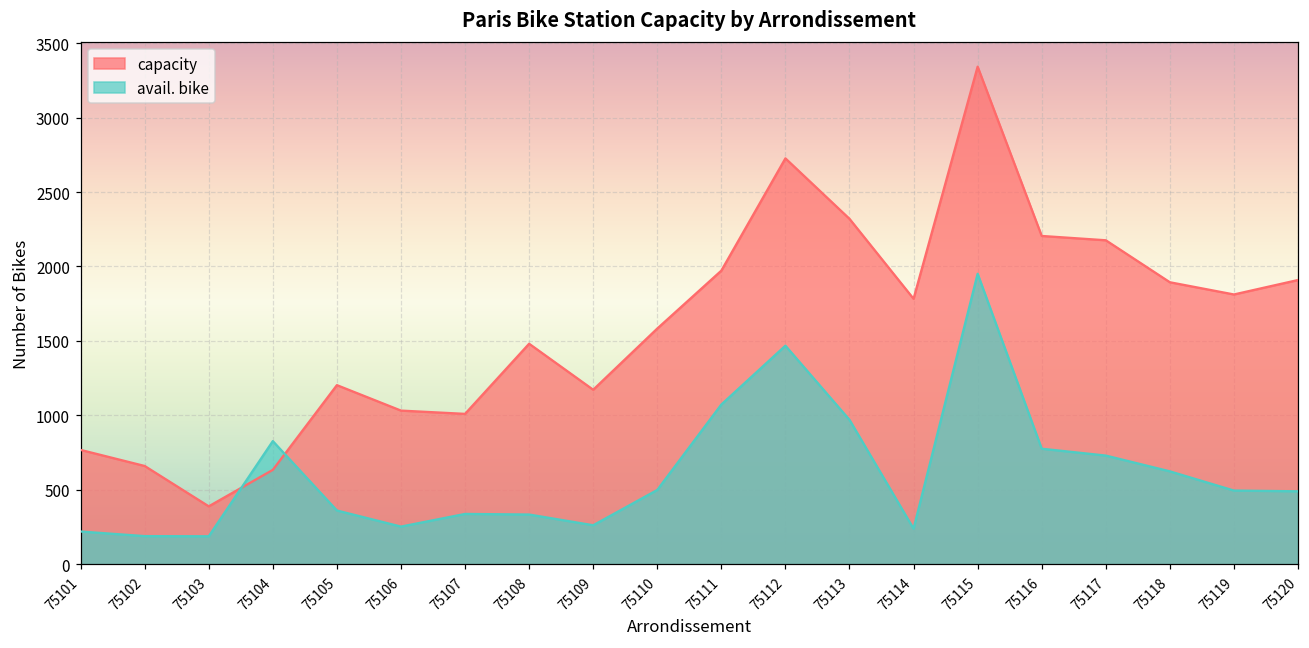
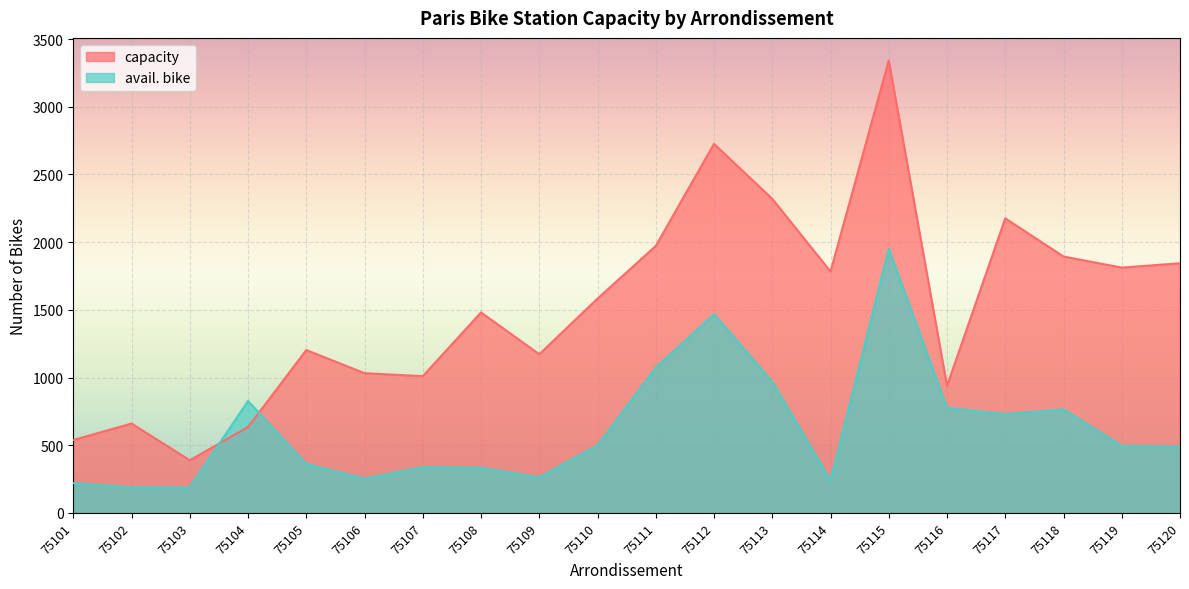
capacity, 75101: 770 -> 540
capacity, 75116: 2210 -> 940
avail. bike, 75118: 620 -> 770
capacity, 75120: 1910 -> 1840
